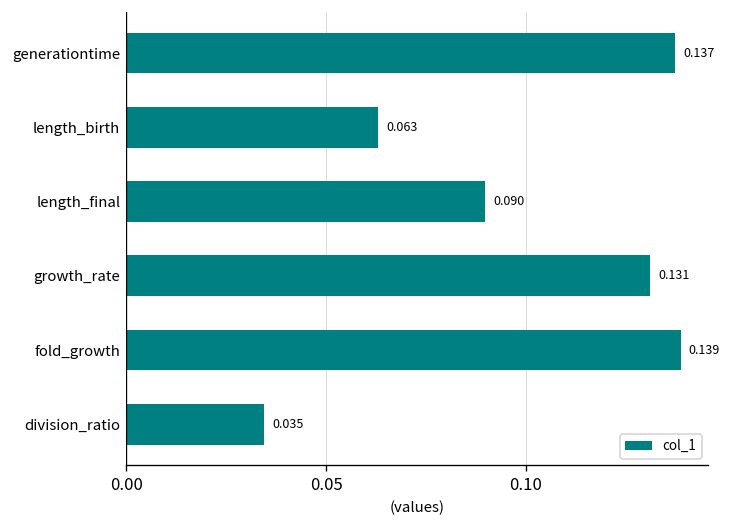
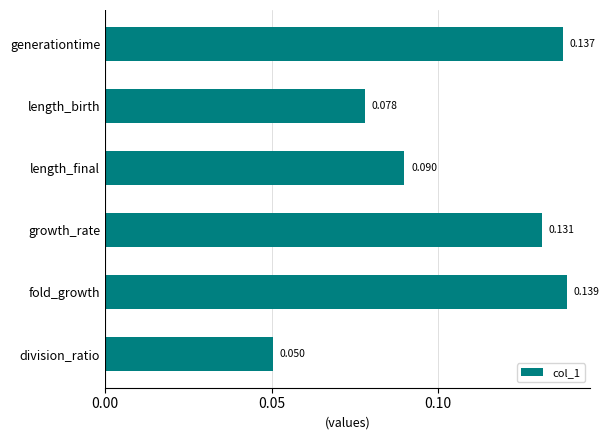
length_birth: 0.063 -> 0.078
division_ratio: 0.035 -> 0.050
